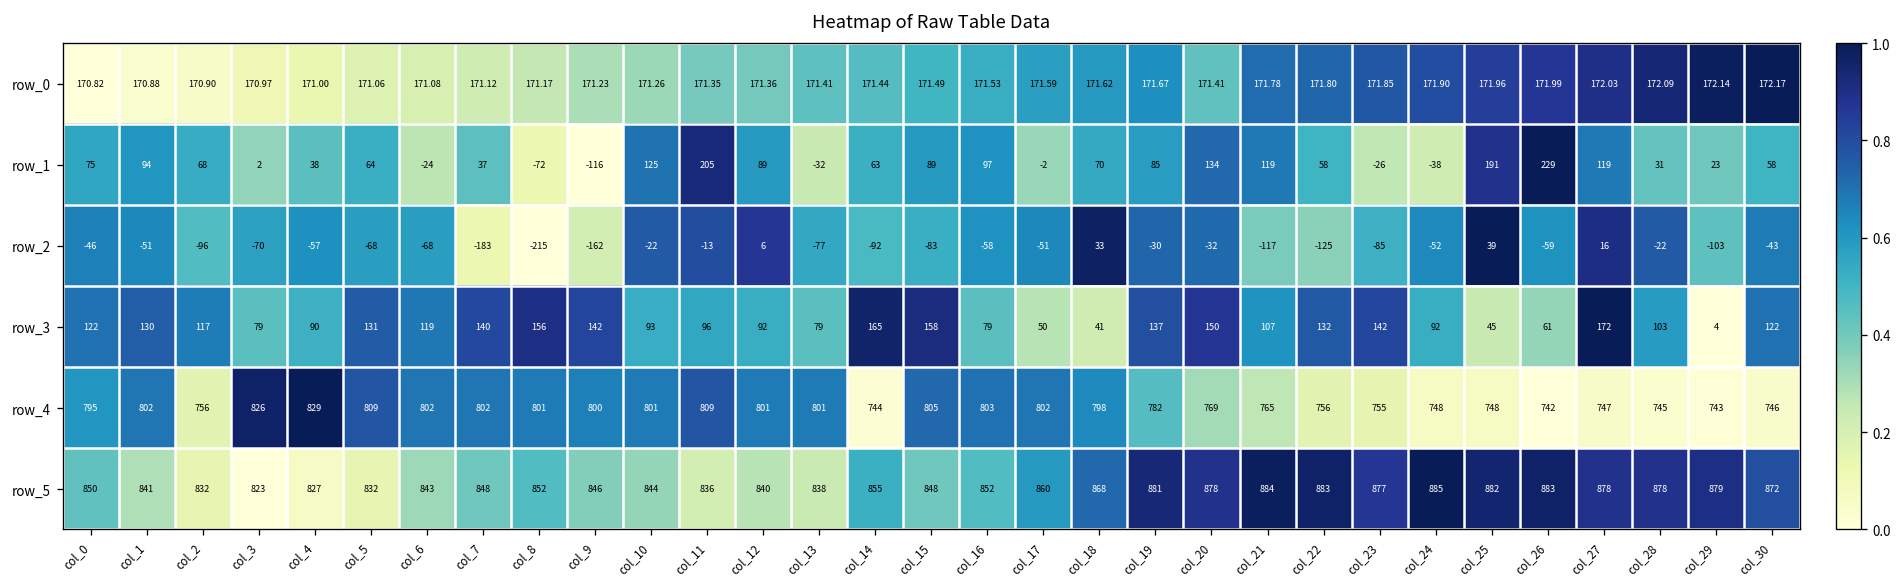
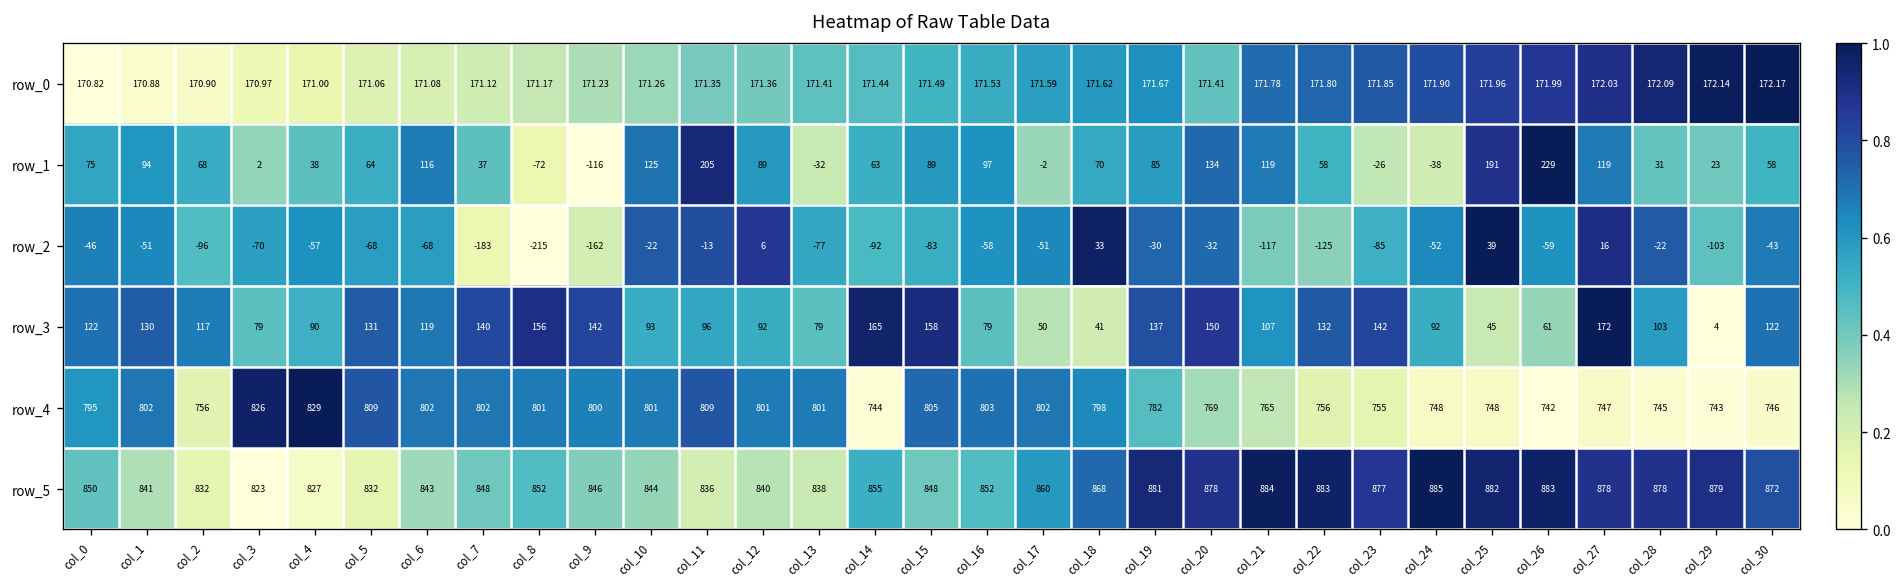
row_1, col_6: -24 -> 116
